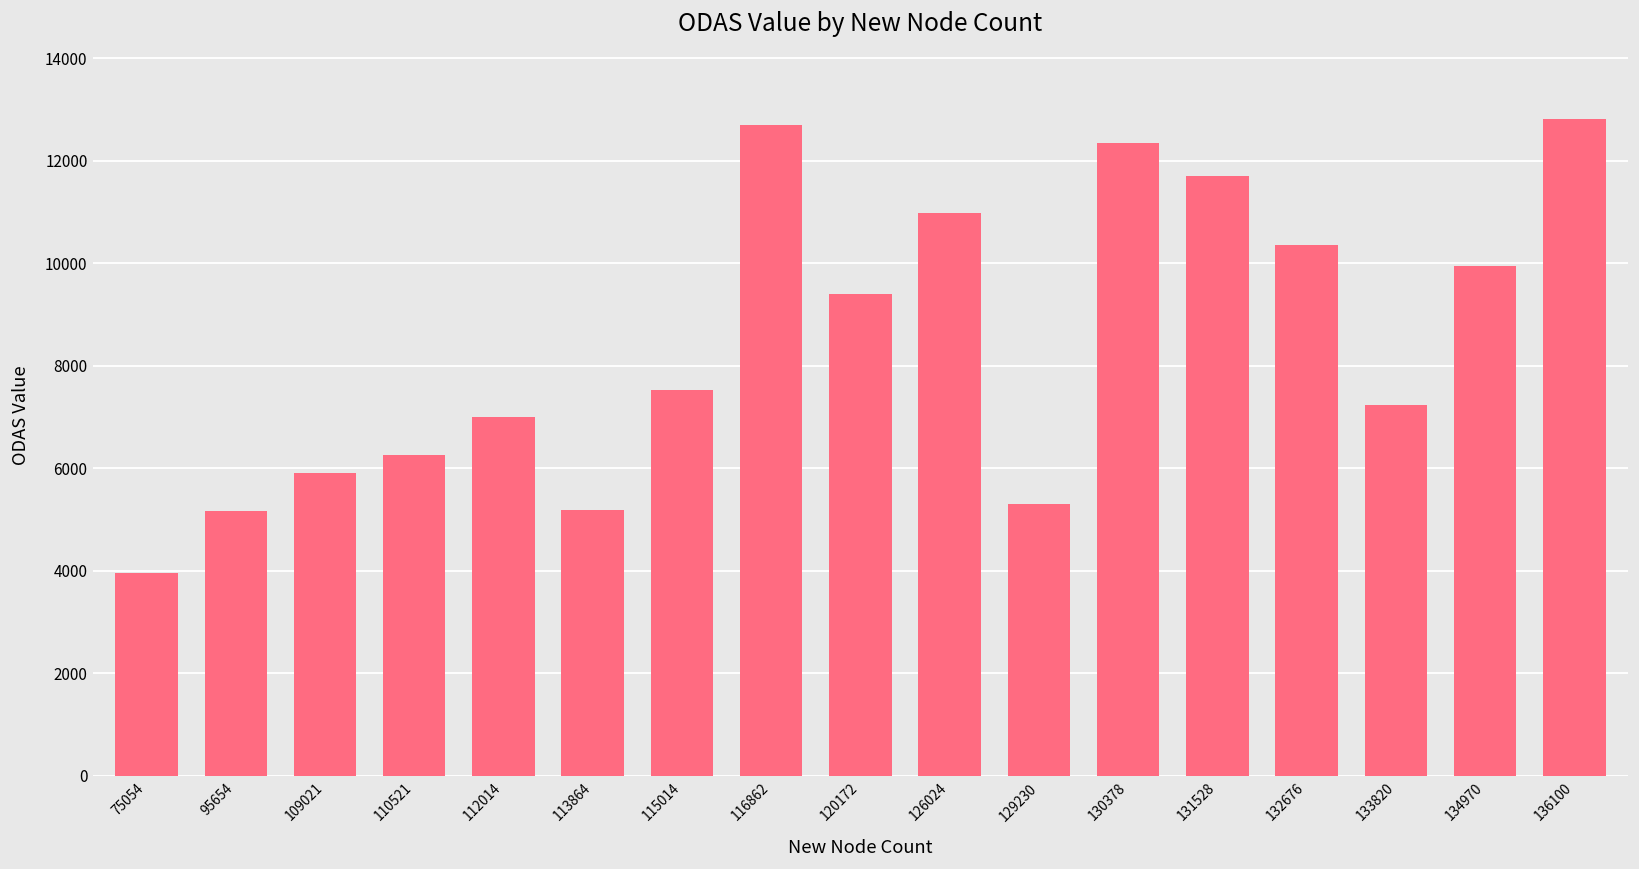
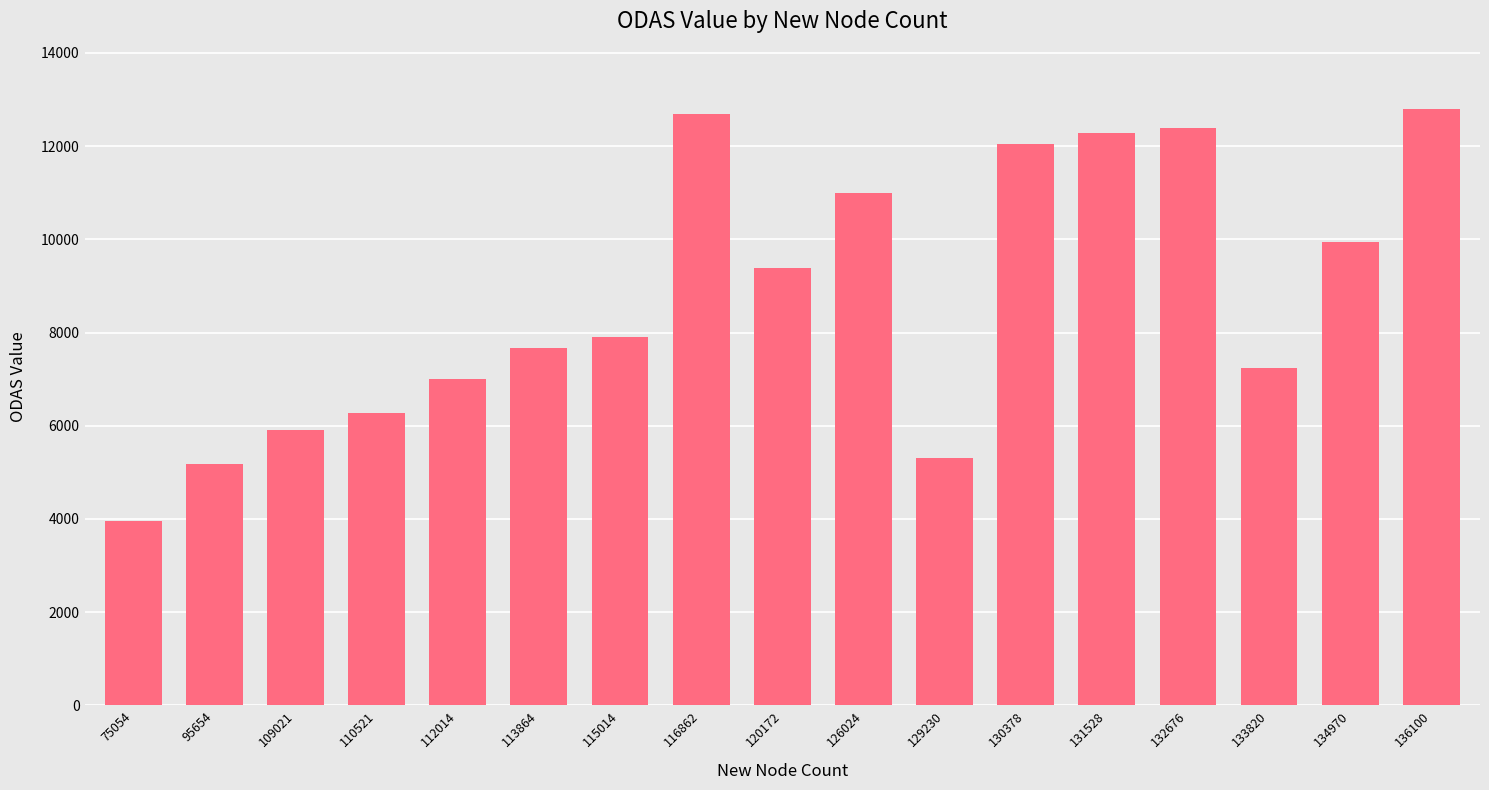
113864: 5200 -> 7700
115014: 7500 -> 7900
130378: 12400 -> 12000
131528: 11700 -> 12300
132676: 10400 -> 12400
